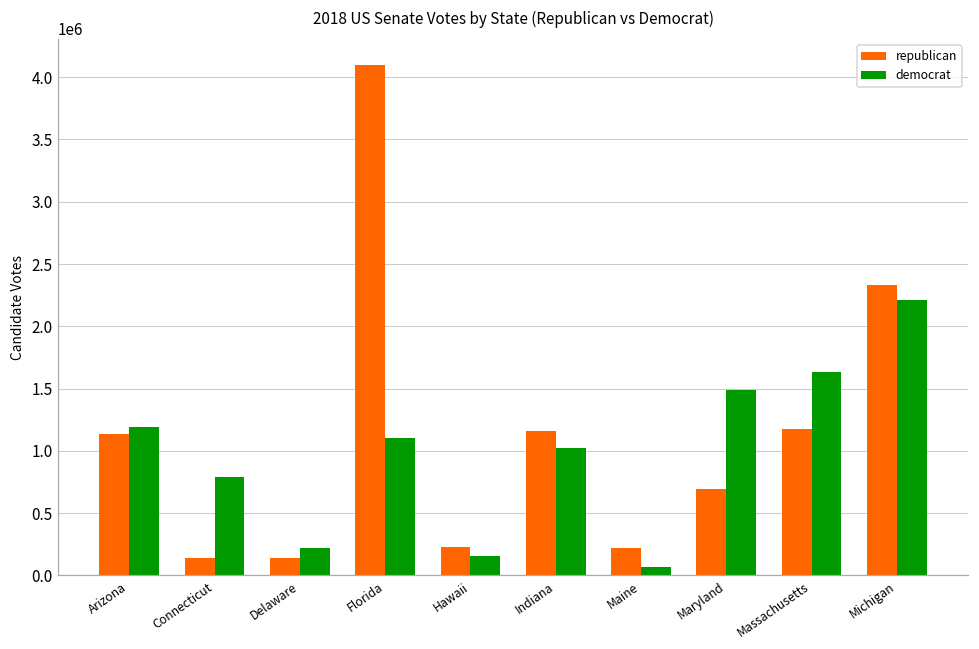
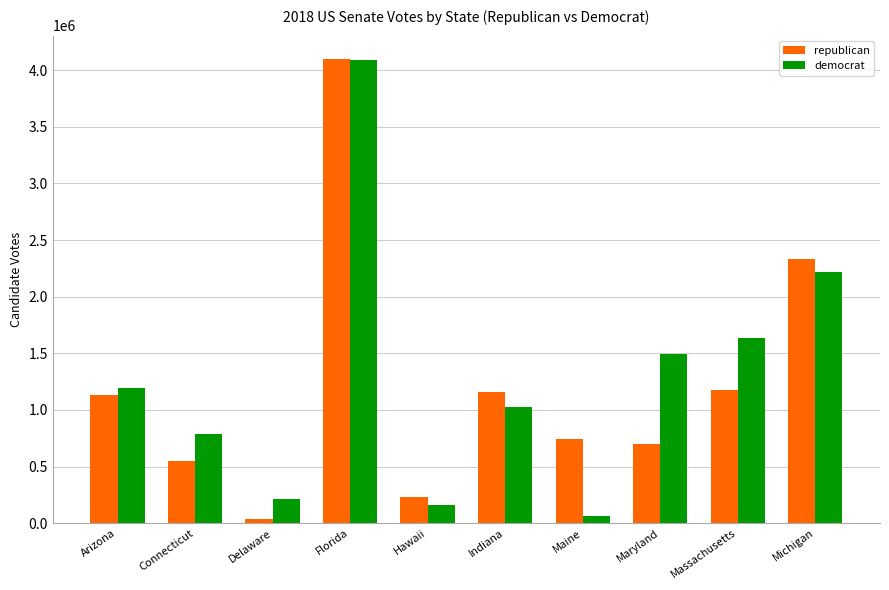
republican, Connecticut: 140000 -> 550000
republican, Delaware: 140000 -> 40000
democrat, Florida: 1100000 -> 4090000
republican, Maine: 220000 -> 740000
